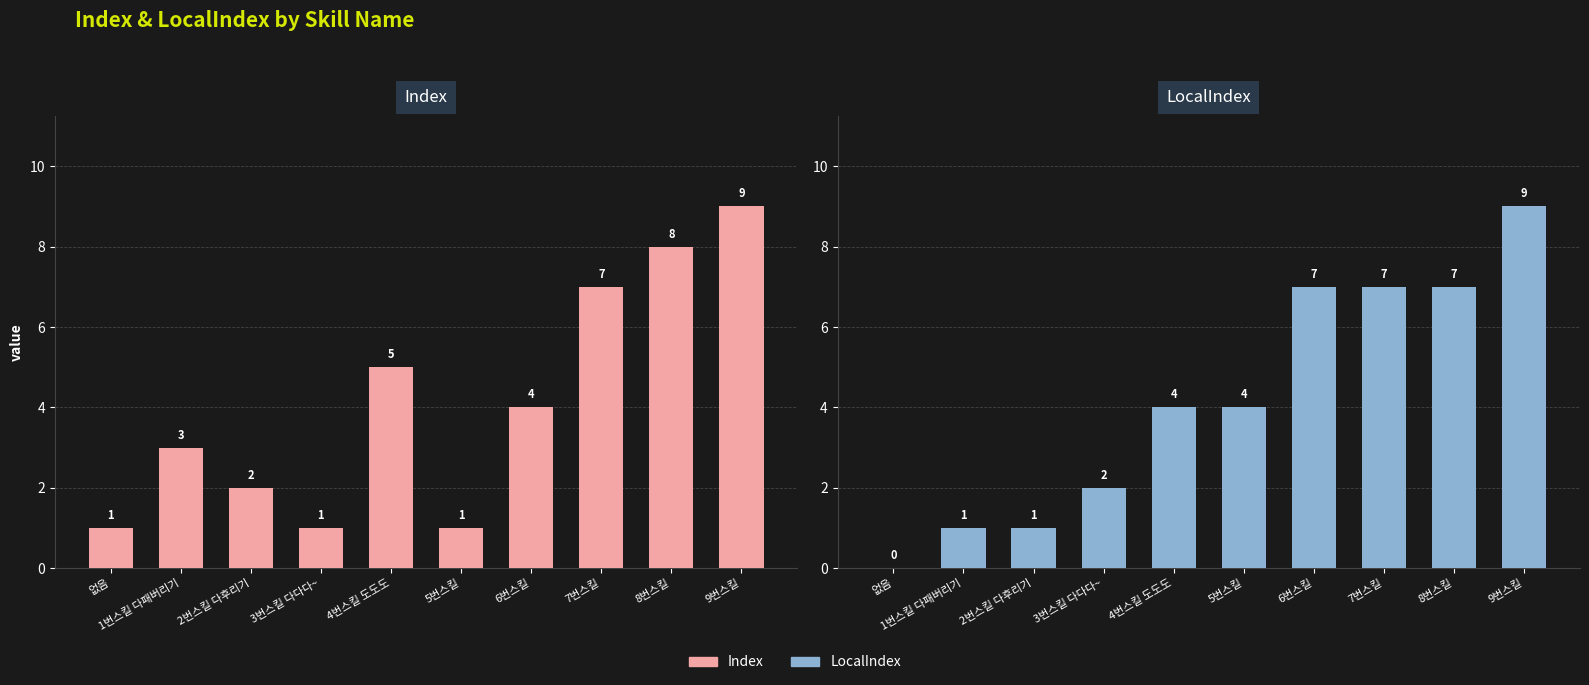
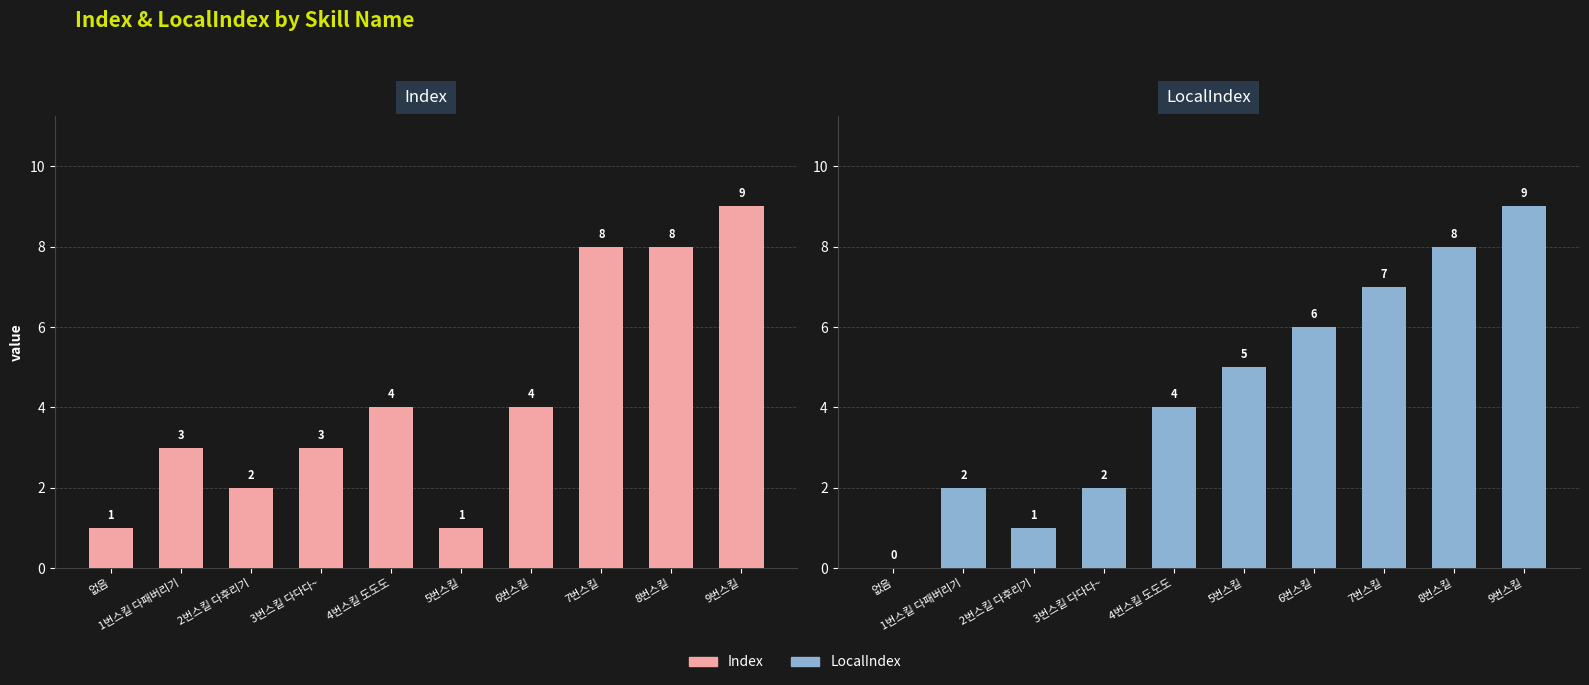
Index, 3번스킬 다다다~: 1 -> 3
Index, 4번스킬 도도도: 5 -> 4
Index, 7번스킬: 7 -> 8
LocalIndex, 1번스킬 다패버리기: 1 -> 2
LocalIndex, 5번스킬: 4 -> 5
LocalIndex, 6번스킬: 7 -> 6
LocalIndex, 8번스킬: 7 -> 8
